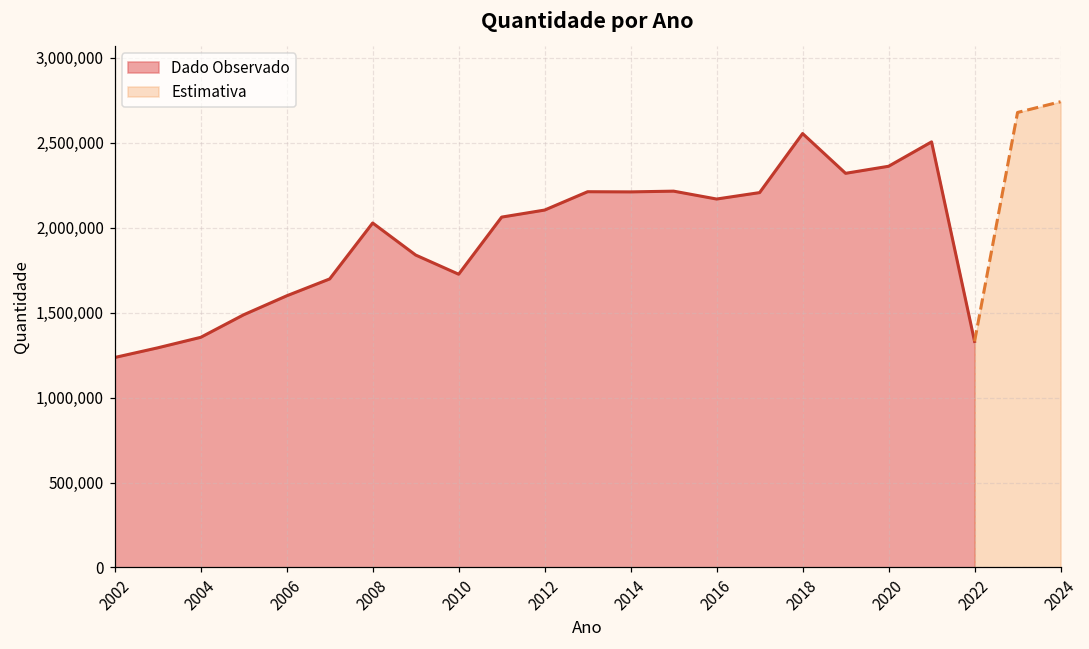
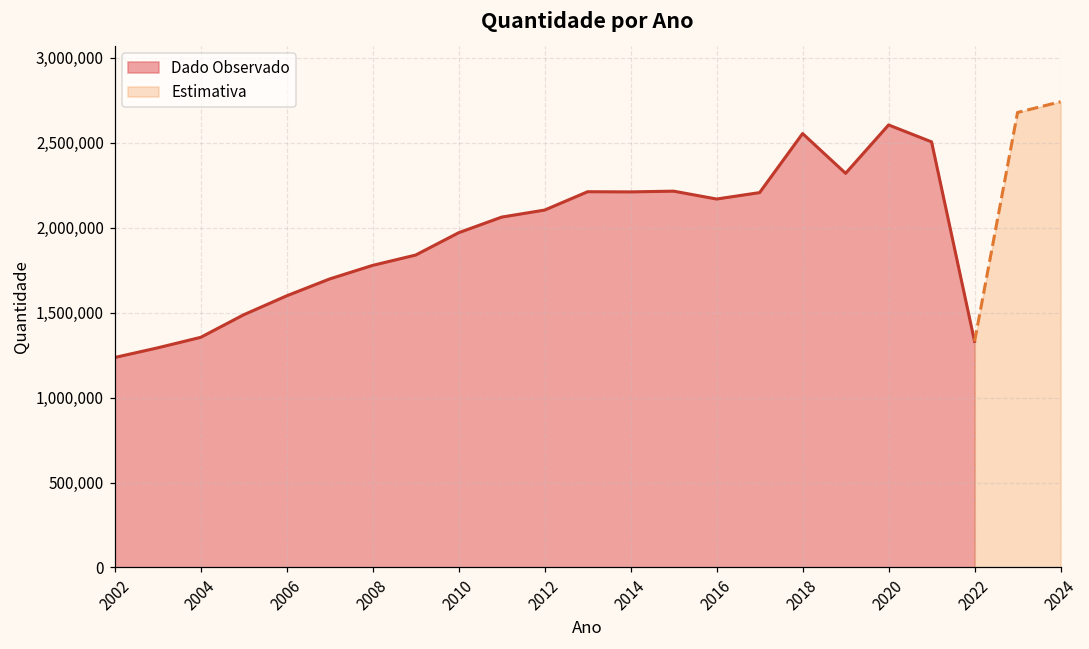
Dado Observado, 2008: 2,030,000 -> 1,780,000
Dado Observado, 2010: 1,730,000 -> 1,970,000
Dado Observado, 2020: 2,360,000 -> 2,600,000
